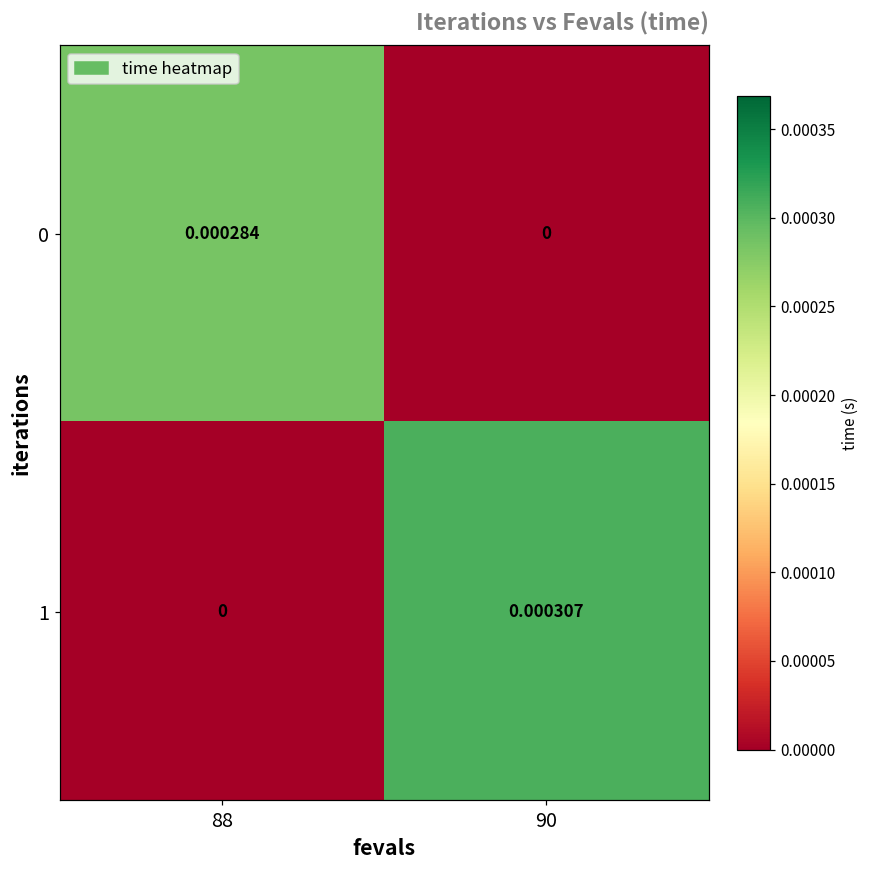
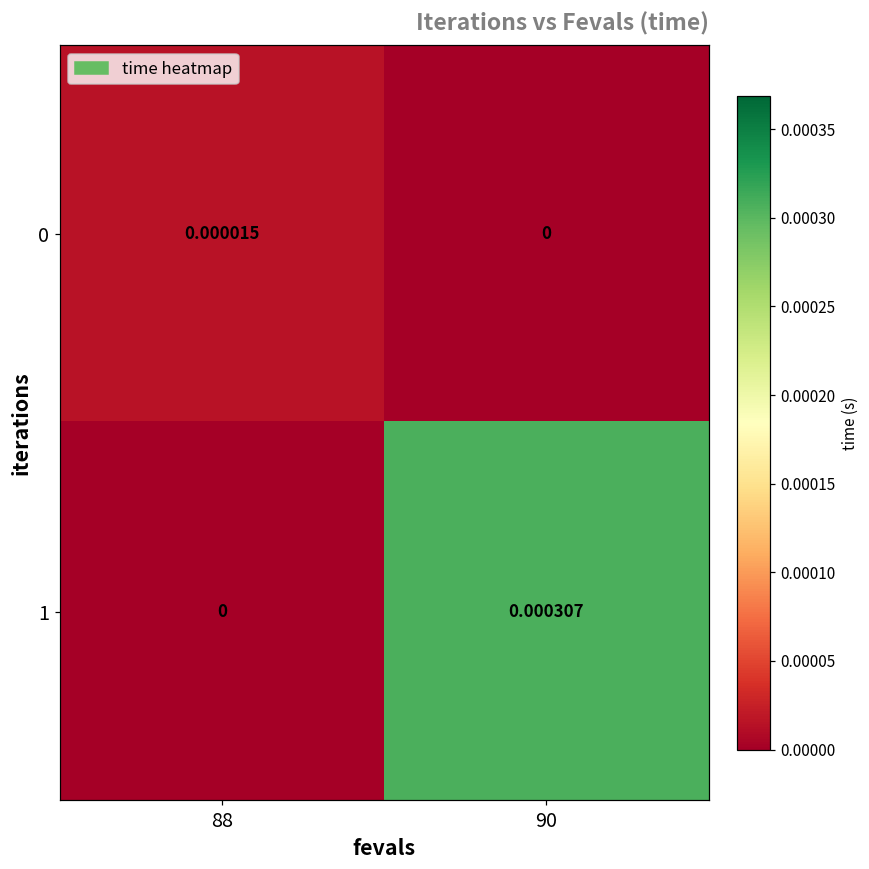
0, 88: 0.000284 -> 0.000015
